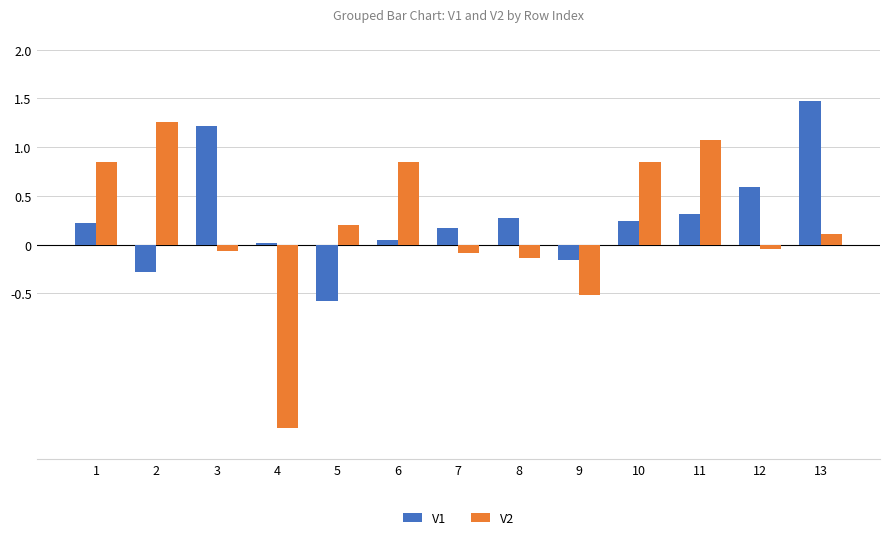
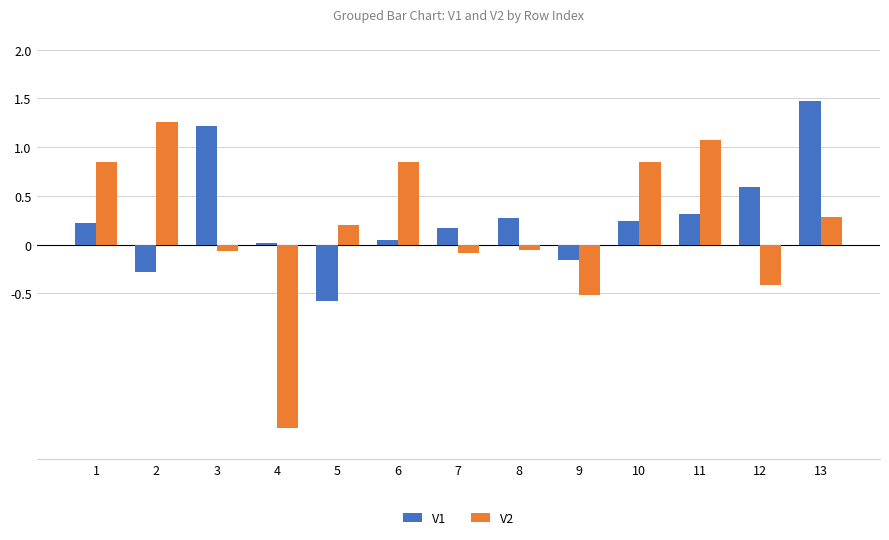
V2, 8: -0.14 -> -0.05
V2, 12: 0.0 -> -0.4
V2, 13: 0.1 -> 0.3
